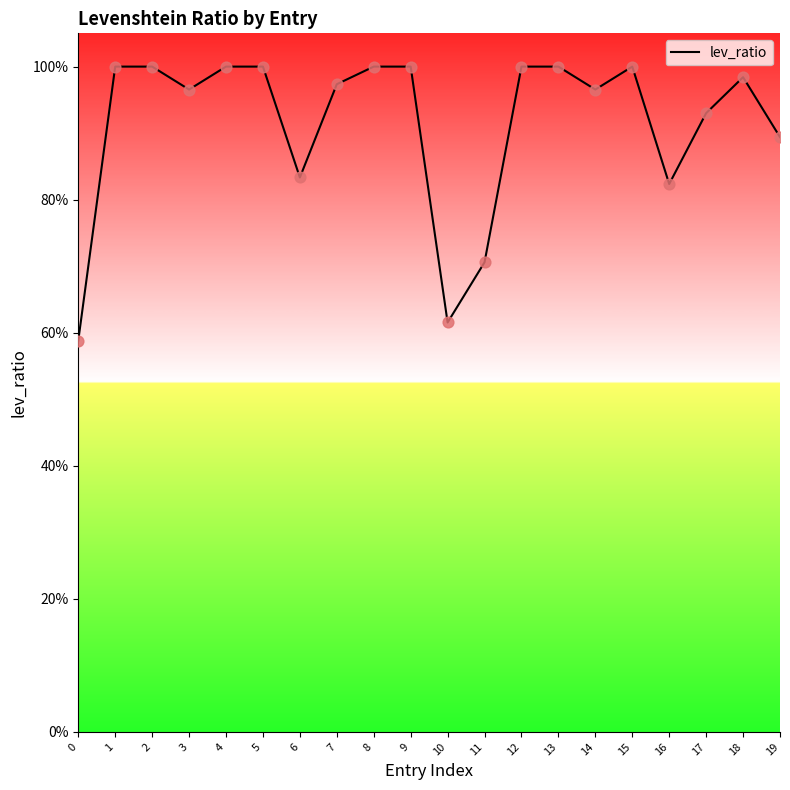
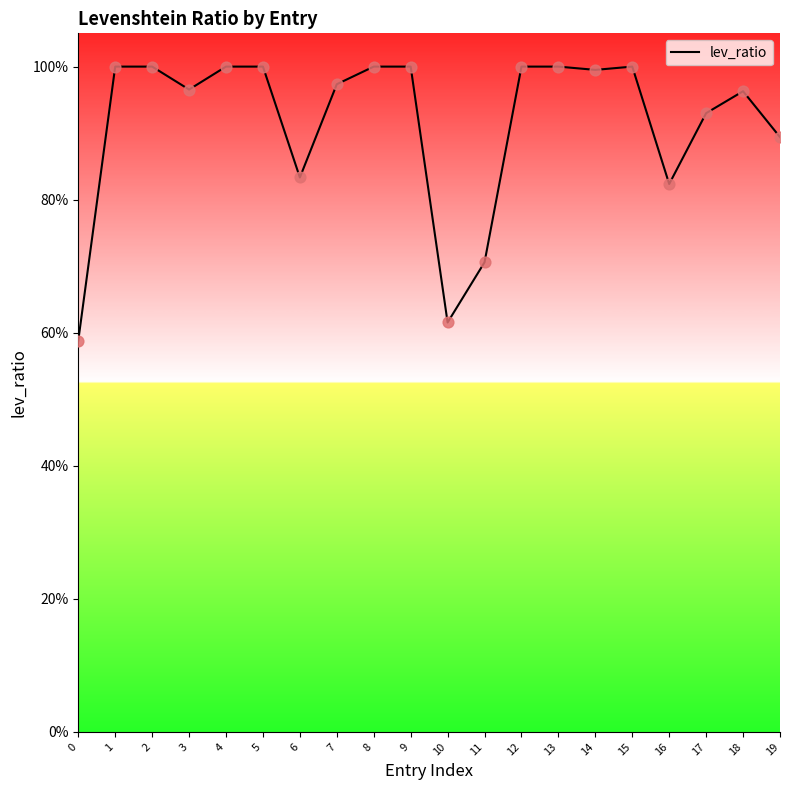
14: 97% -> 100%
18: 98% -> 96%
